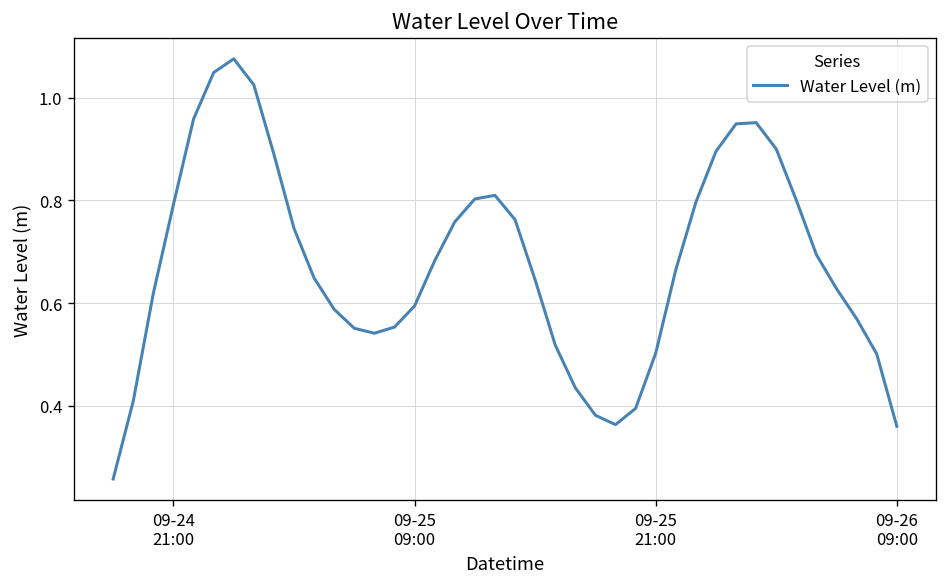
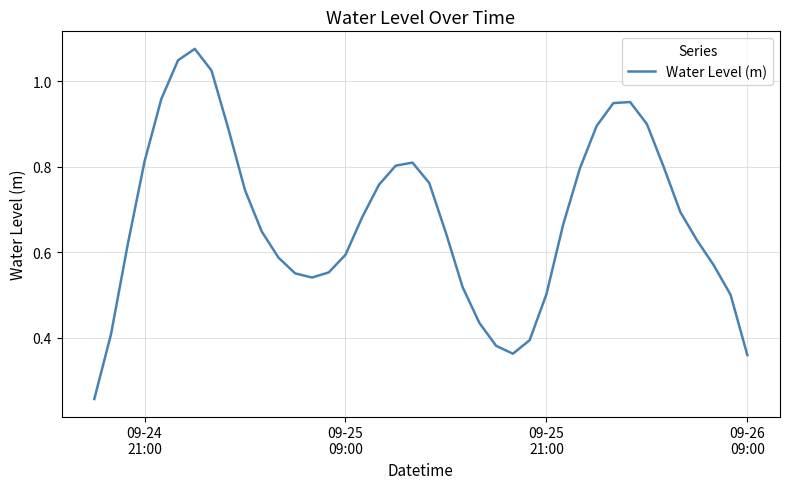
09-24 21:00: 0.79 -> 0.81
